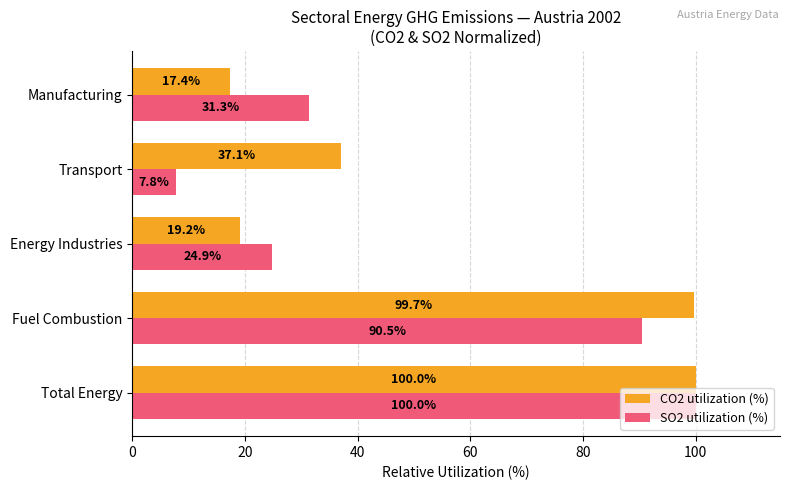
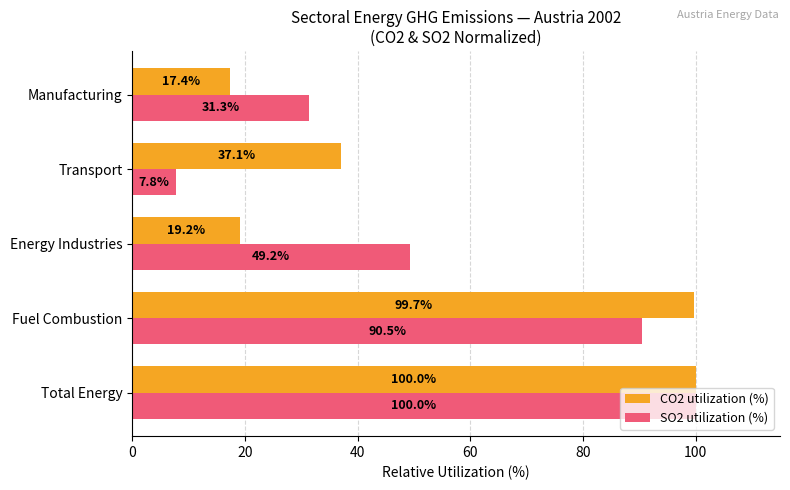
SO2 utilization (%), Energy Industries: 24.9% -> 49.2%
